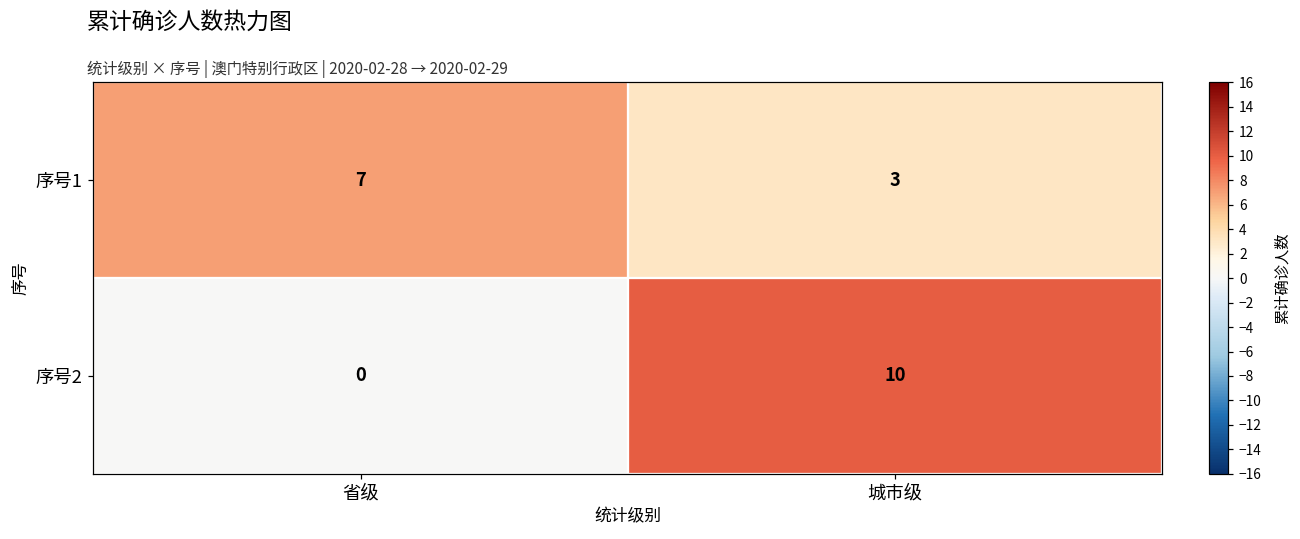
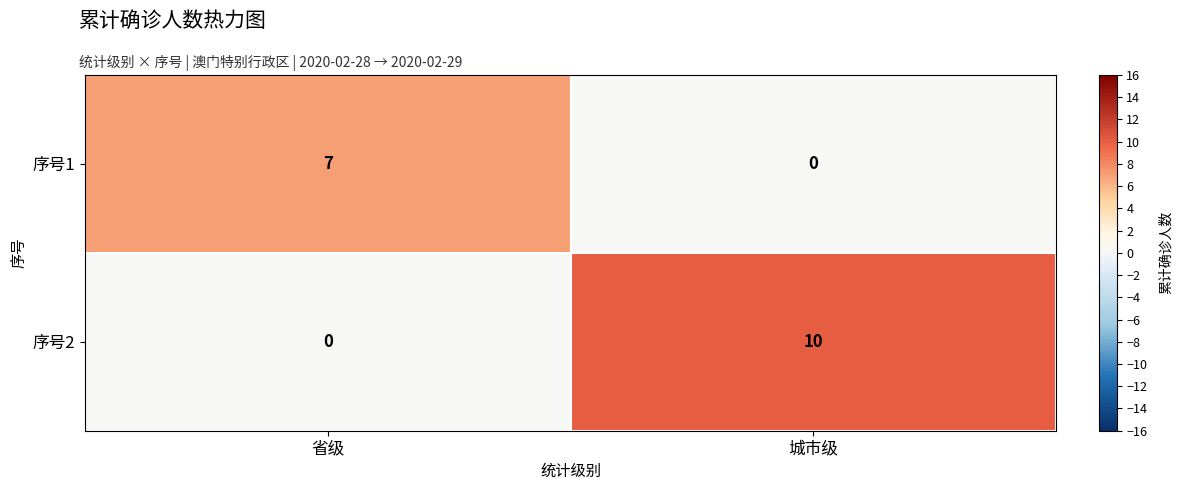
序号1, 城市级: 3 -> 0
